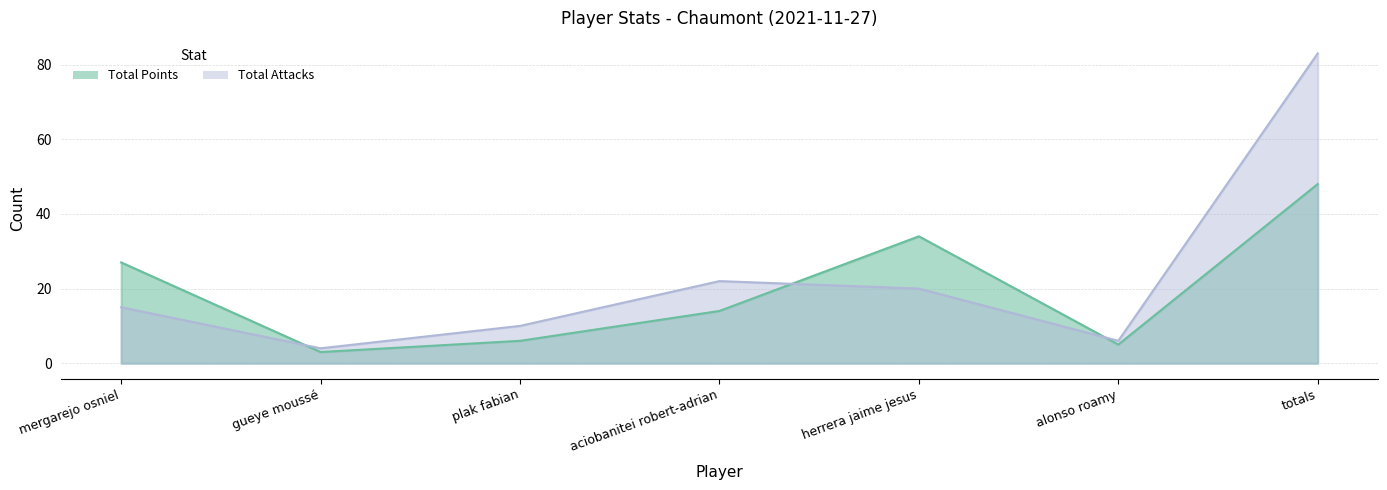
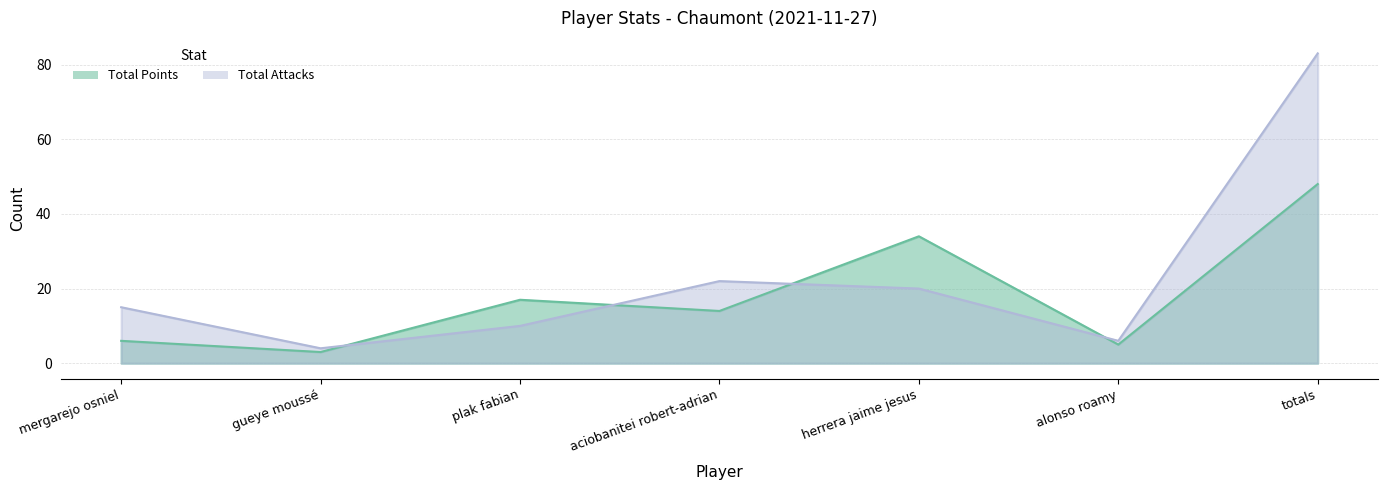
Total Points, mergarejo osniel: 27 -> 6
Total Points, plak fabian: 6 -> 17
